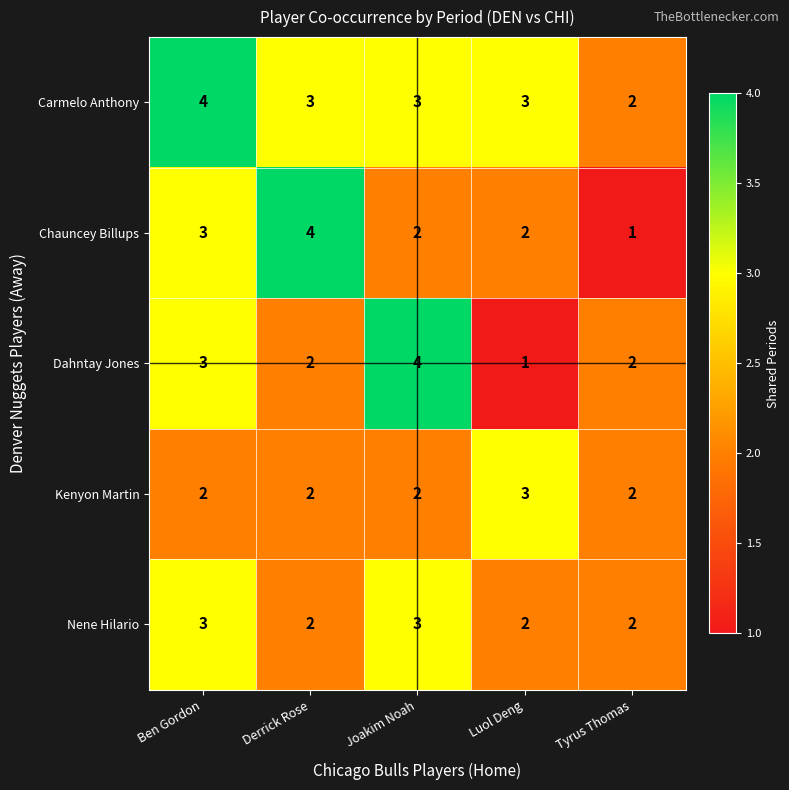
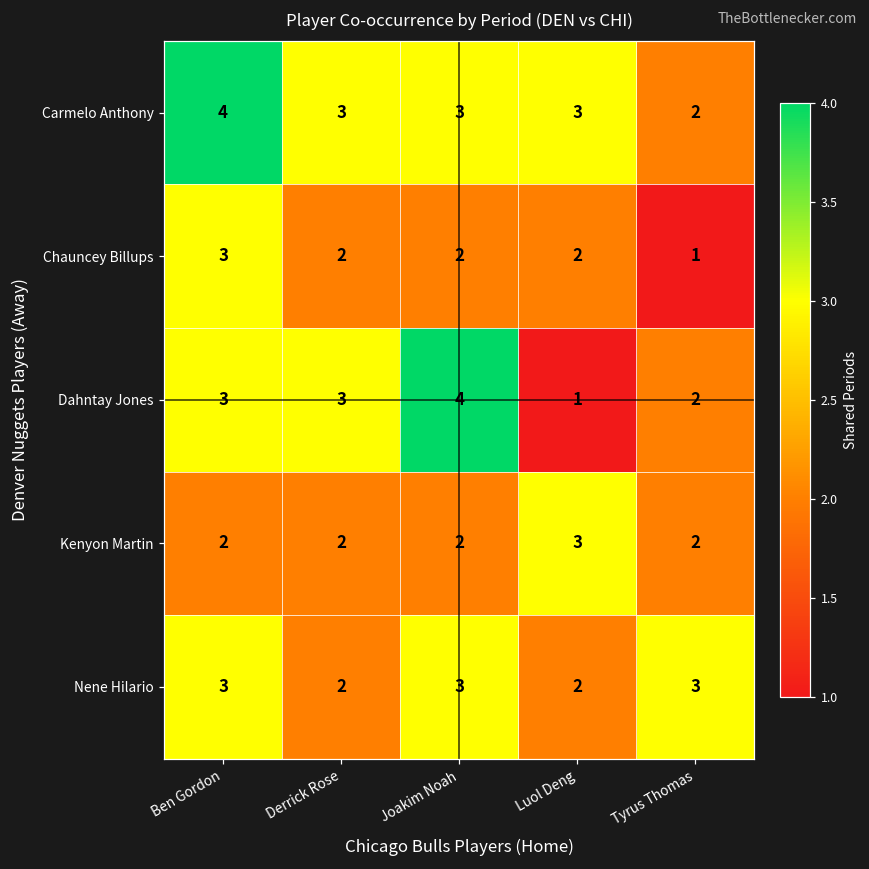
Chauncey Billups, Derrick Rose: 4 -> 2
Dahntay Jones, Derrick Rose: 2 -> 3
Nene Hilario, Tyrus Thomas: 2 -> 3
